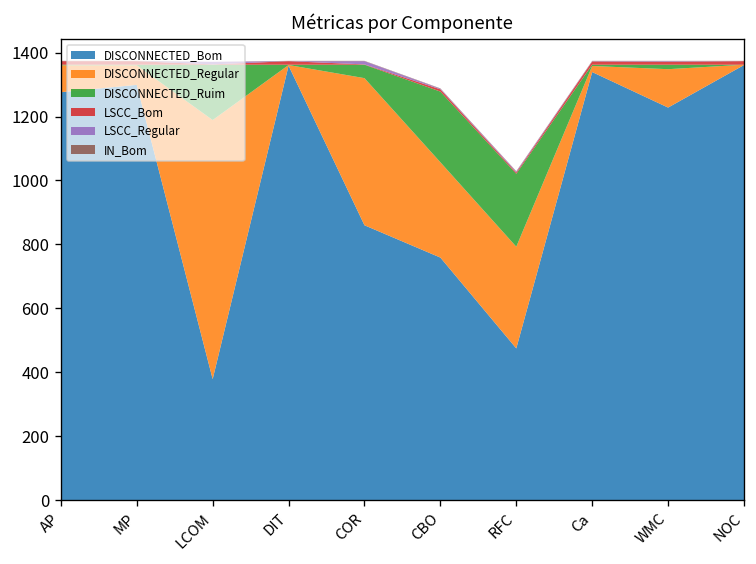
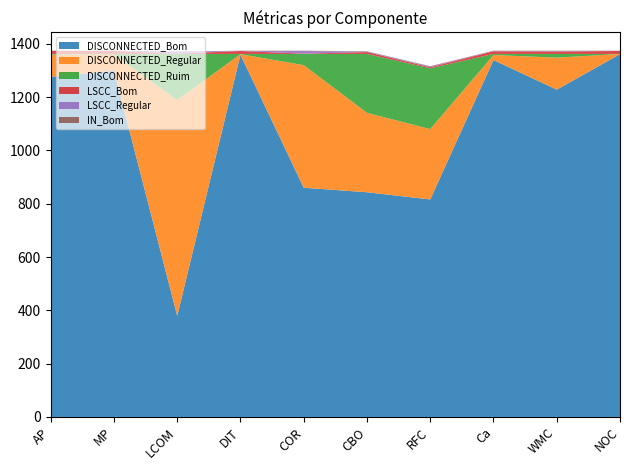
DISCONNECTED_Bom, CBO: 760 -> 840
DISCONNECTED_Bom, RFC: 480 -> 820
DISCONNECTED_Regular, RFC: 320 -> 260
